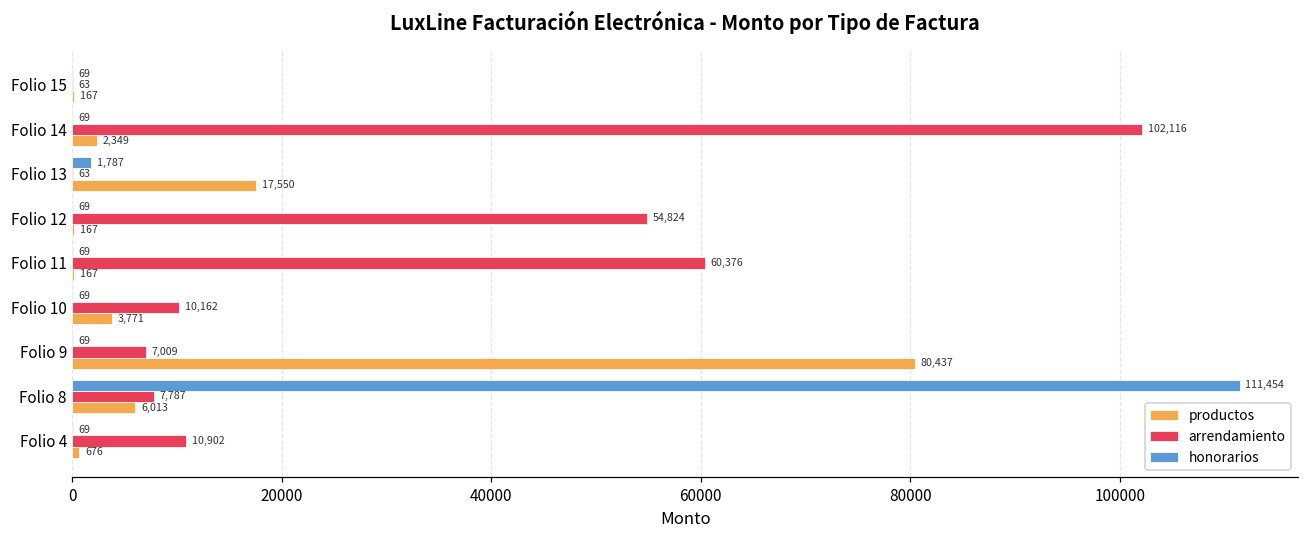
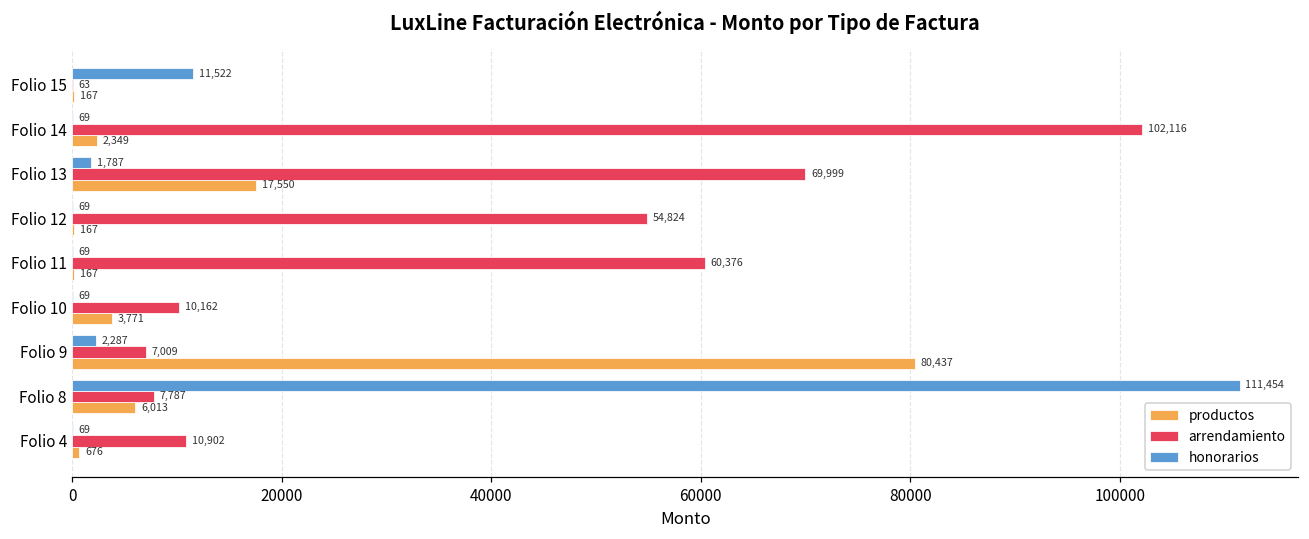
honorarios, Folio 15: 69 -> 11,522
arrendamiento, Folio 13: 63 -> 69,999
honorarios, Folio 9: 69 -> 2,287
